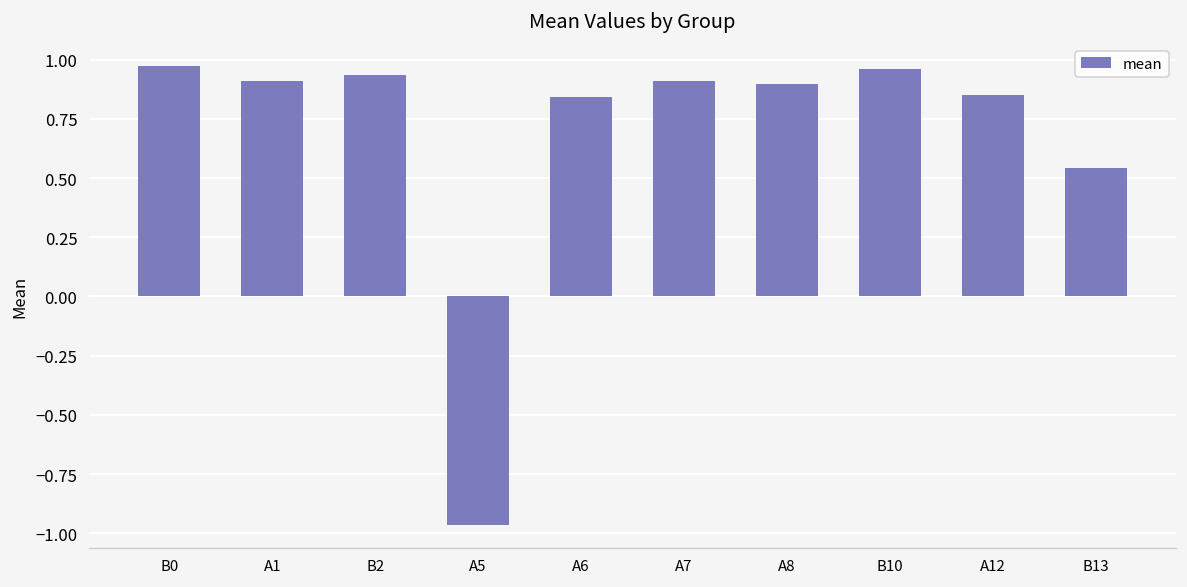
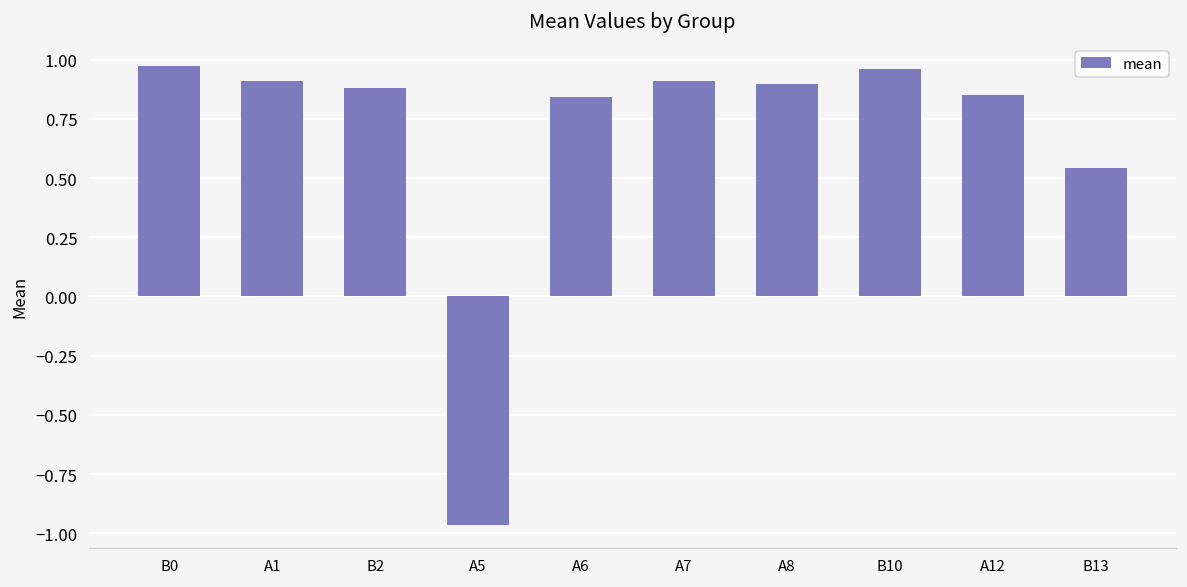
B2: 0.93 -> 0.88
